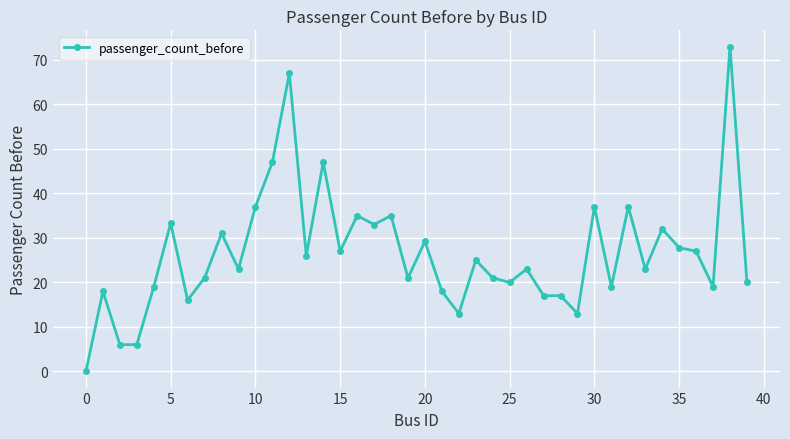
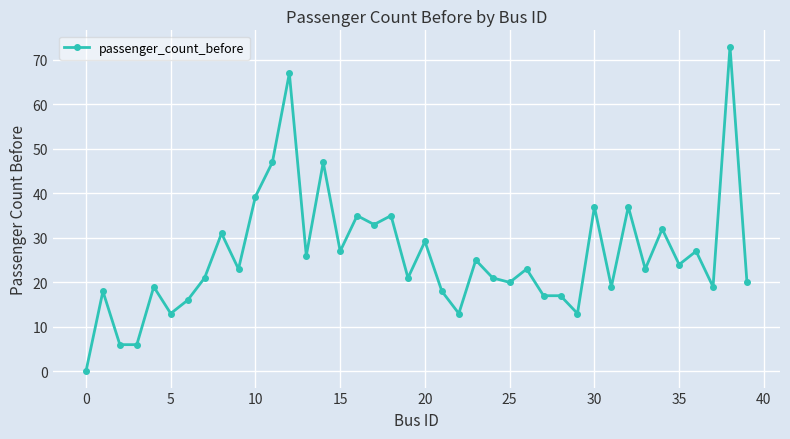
5: 33 -> 13
10: 37 -> 39
35: 28 -> 24
